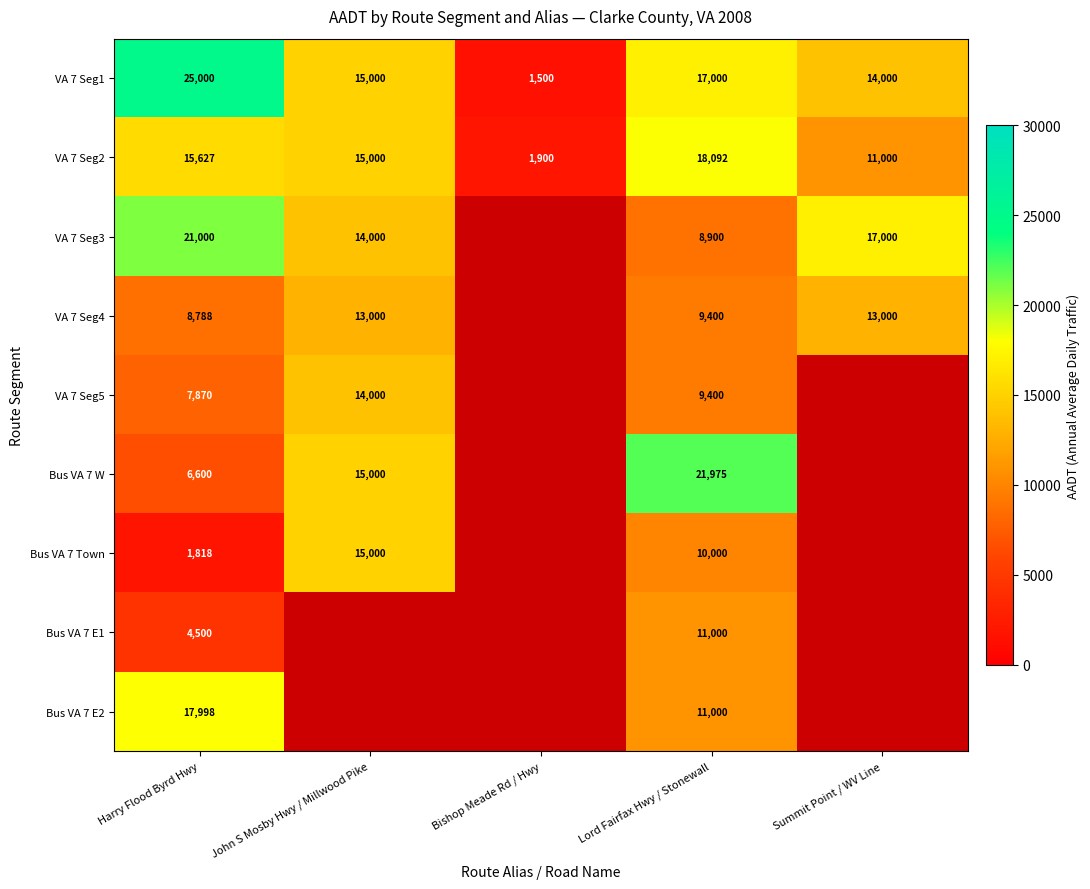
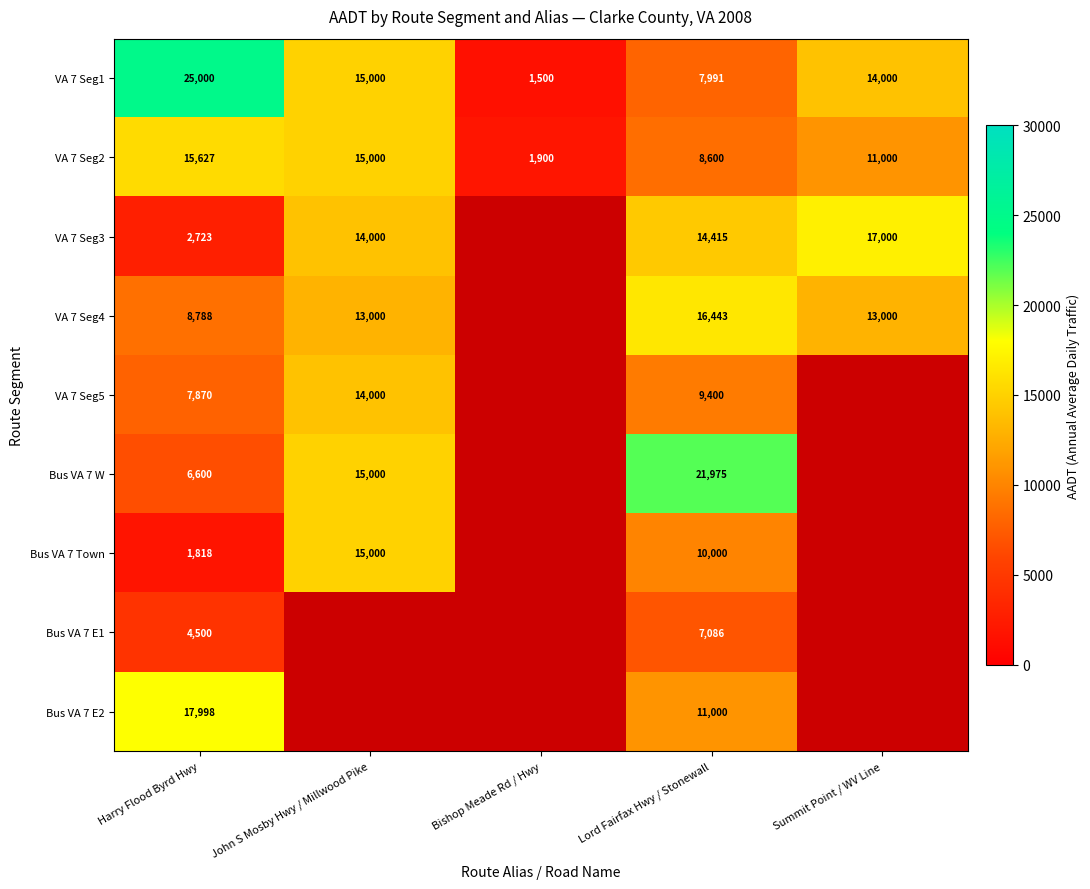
VA 7 Seg1, Lord Fairfax Hwy / Stonewall: 17,000 -> 7,991
VA 7 Seg2, Lord Fairfax Hwy / Stonewall: 18,092 -> 8,600
VA 7 Seg3, Harry Flood Byrd Hwy: 21,000 -> 2,723
VA 7 Seg3, Lord Fairfax Hwy / Stonewall: 8,900 -> 14,415
VA 7 Seg4, Lord Fairfax Hwy / Stonewall: 9,400 -> 16,443
Bus VA 7 E1, Lord Fairfax Hwy / Stonewall: 11,000 -> 7,086
